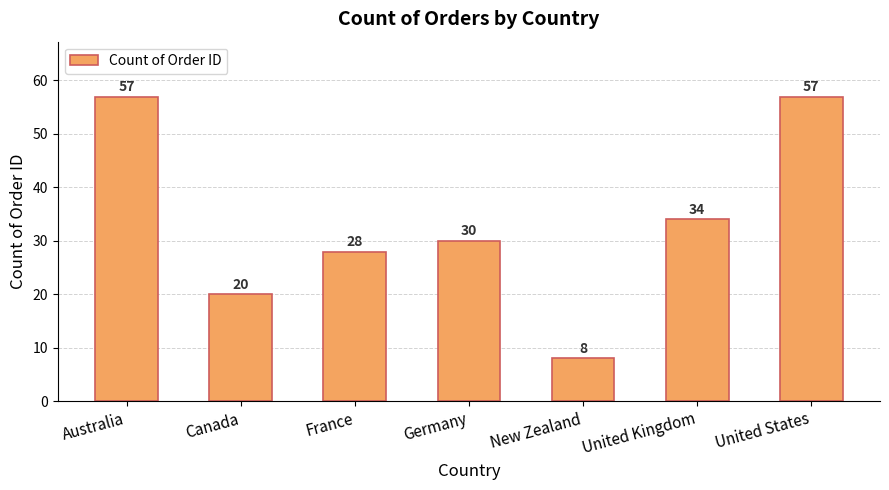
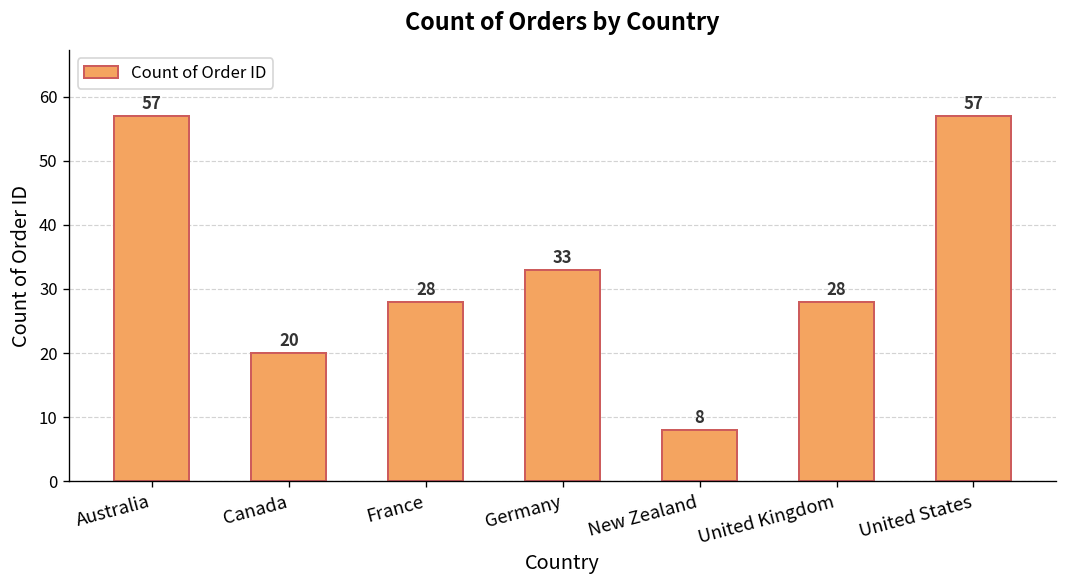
Germany: 30 -> 33
United Kingdom: 34 -> 28
